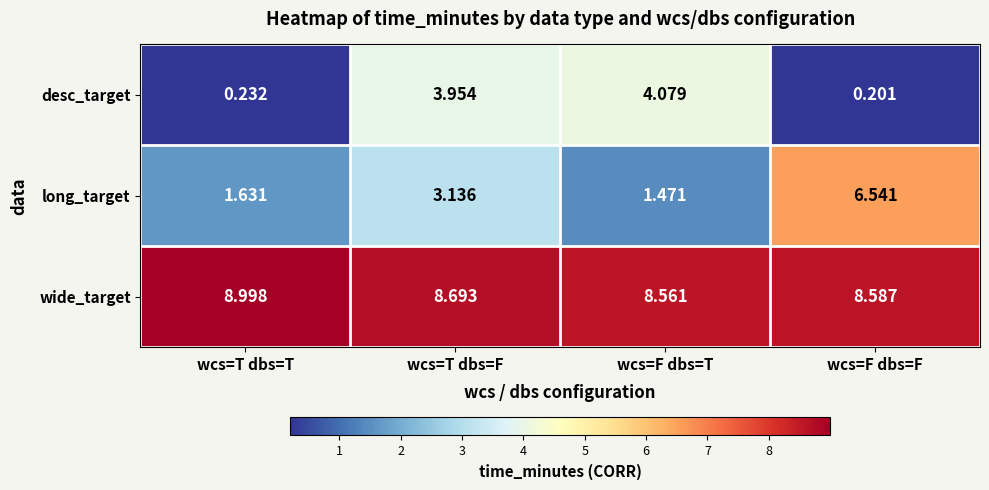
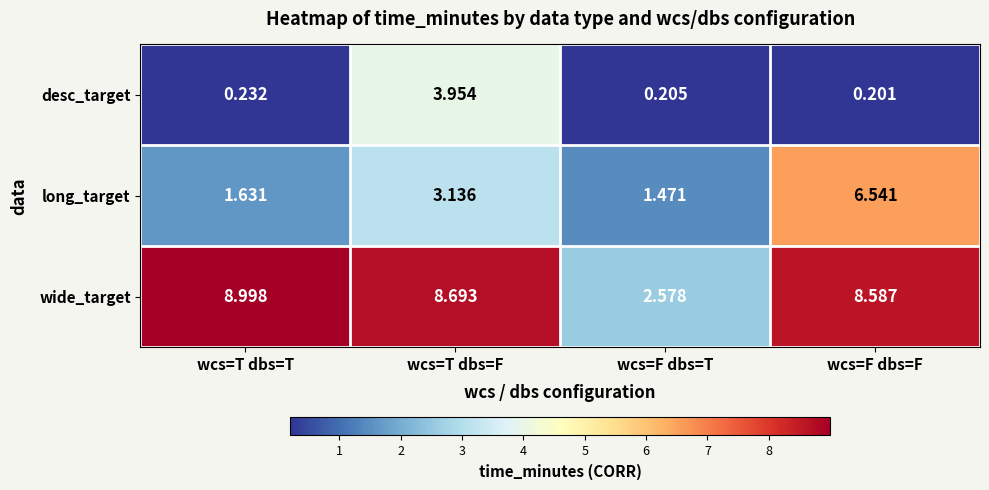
desc_target, wcs=F dbs=T: 4.079 -> 0.205
wide_target, wcs=F dbs=T: 8.561 -> 2.578
